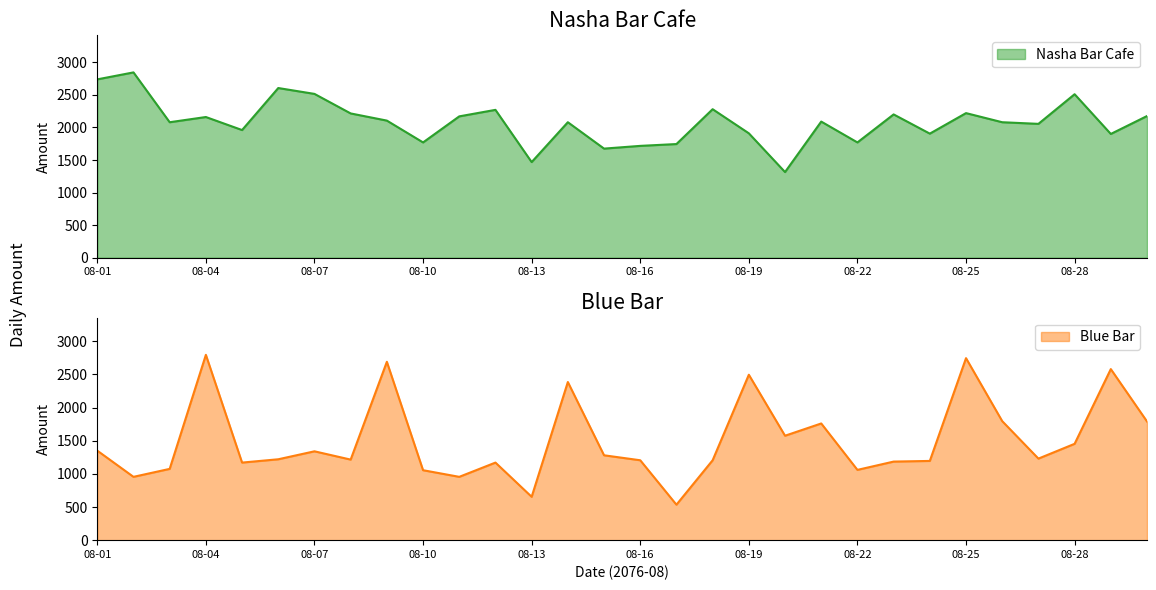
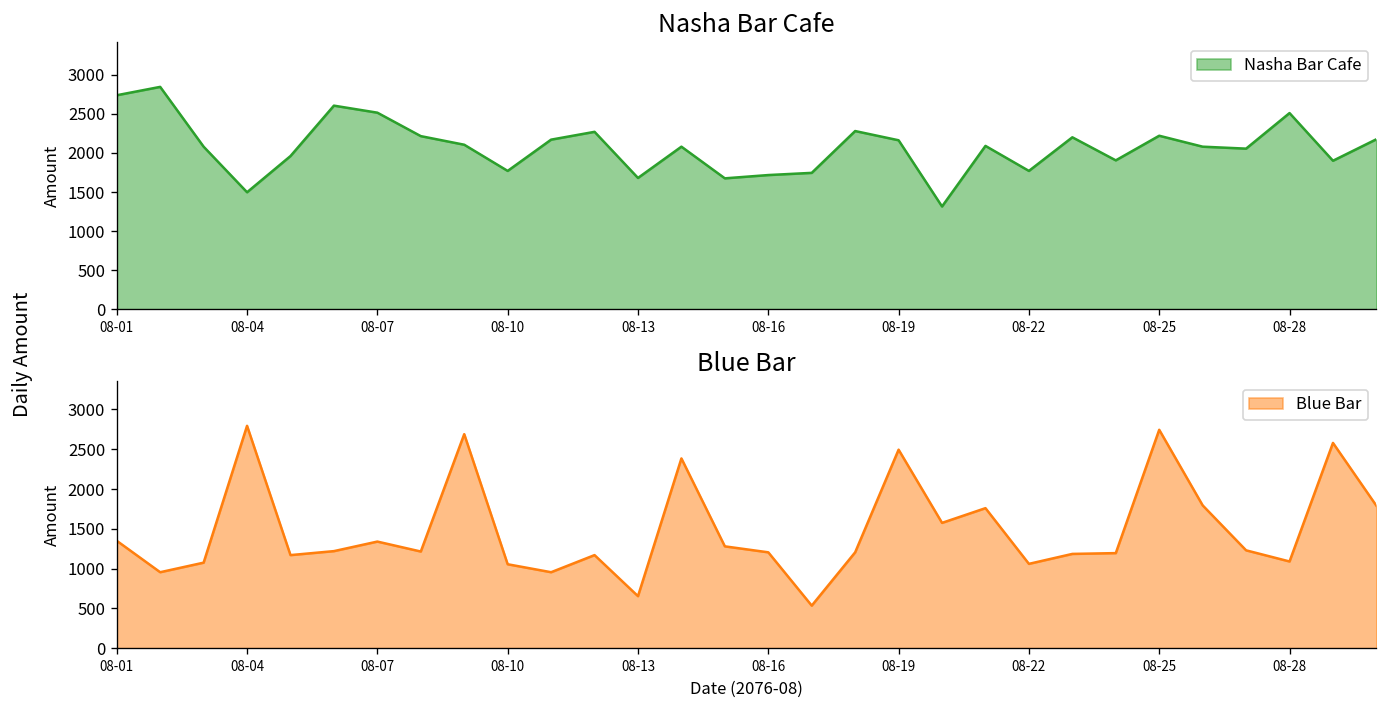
Nasha Bar Cafe, 08-04: 2200 -> 1500
Nasha Bar Cafe, 08-13: 1500 -> 1700
Nasha Bar Cafe, 08-19: 1900 -> 2200
Blue Bar, 08-28: 1500 -> 1100
